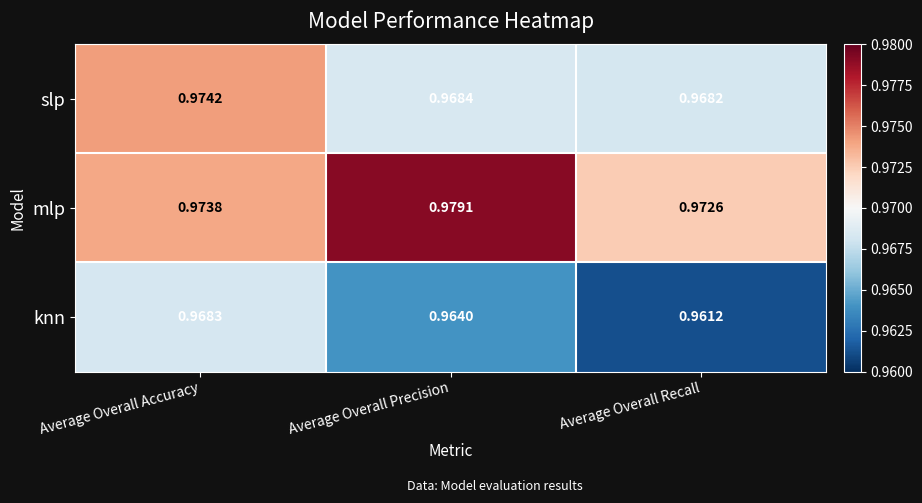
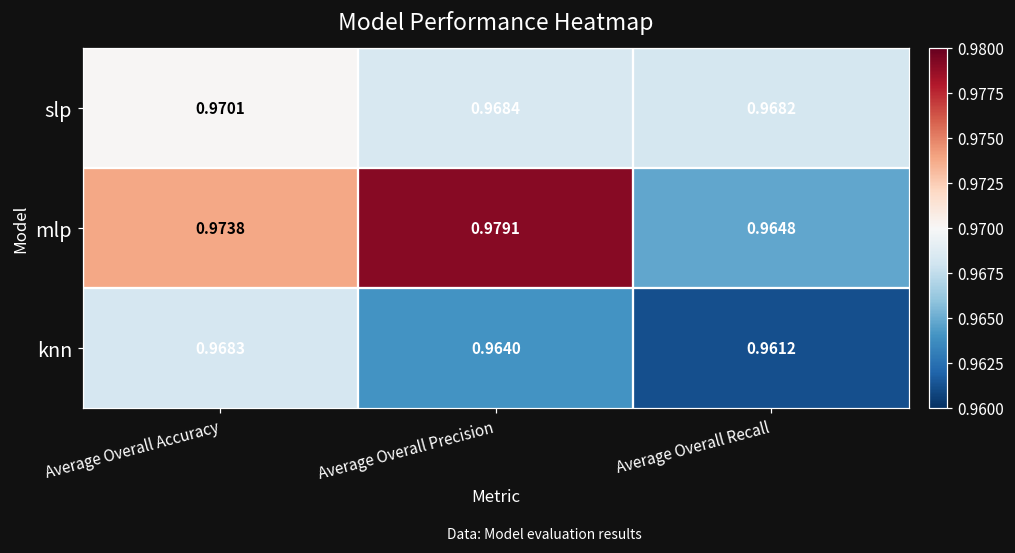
slp, Average Overall Accuracy: 0.9742 -> 0.9701
mlp, Average Overall Recall: 0.9726 -> 0.9648
